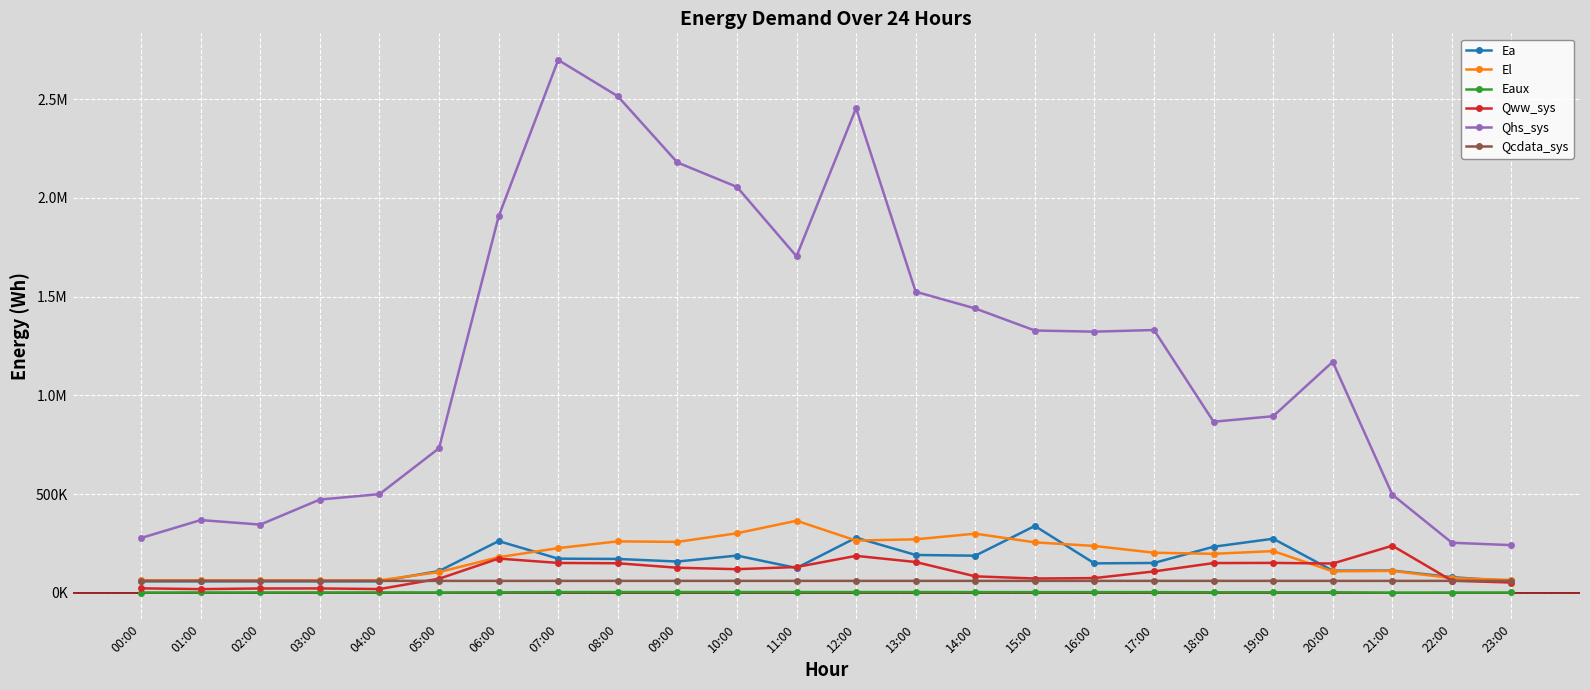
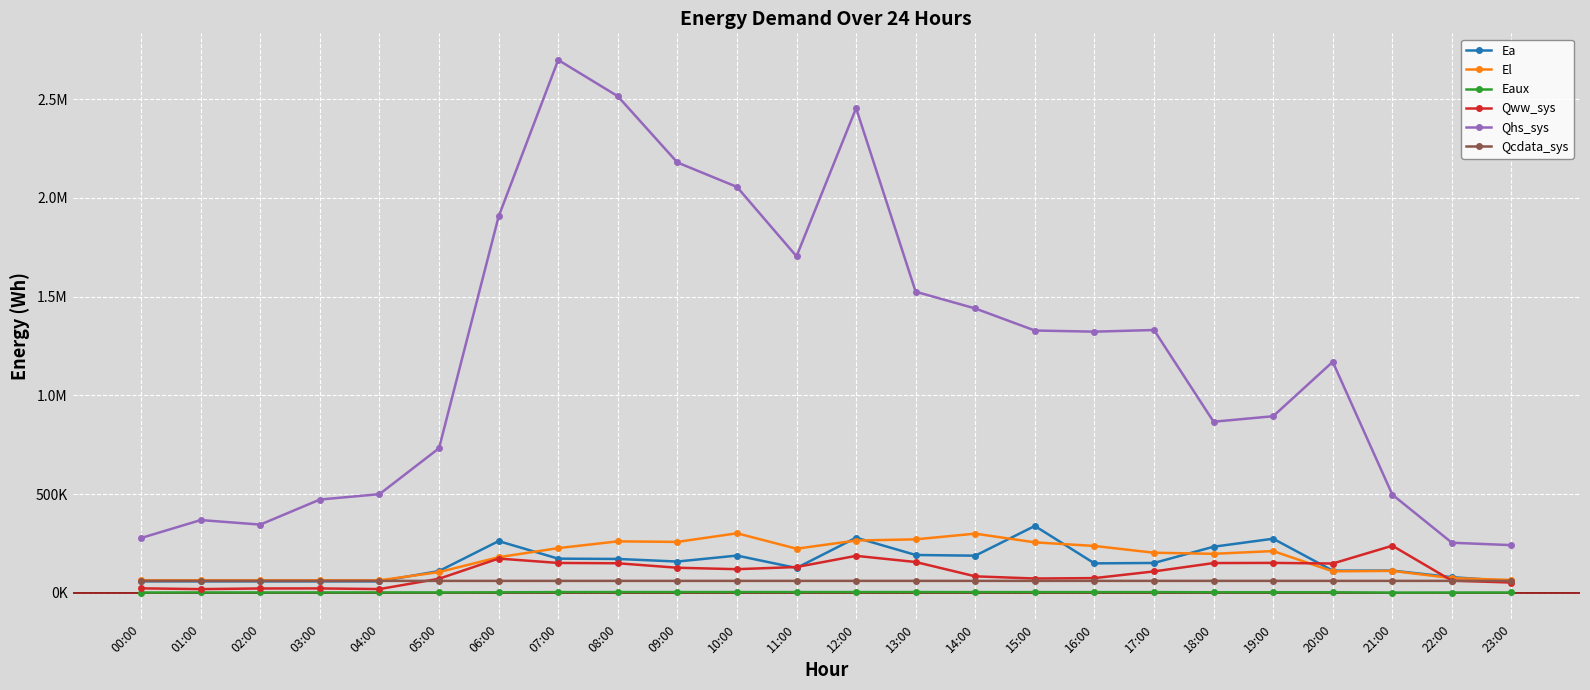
El, 11:00: 370000 -> 220000
